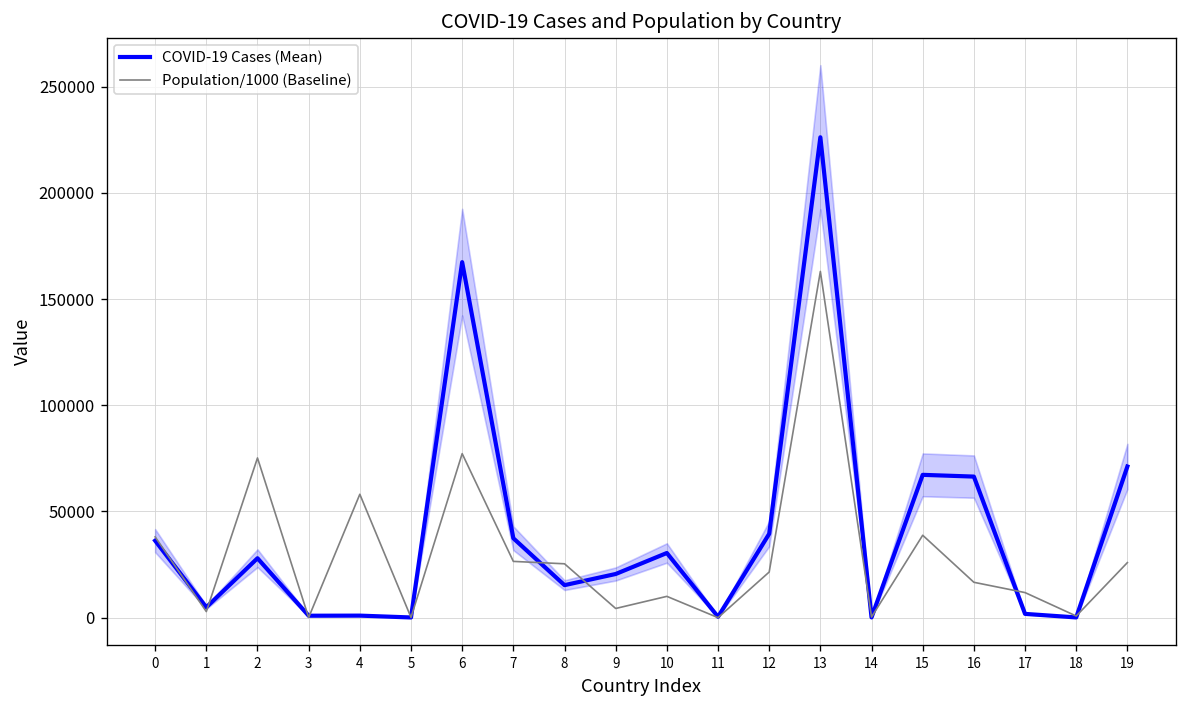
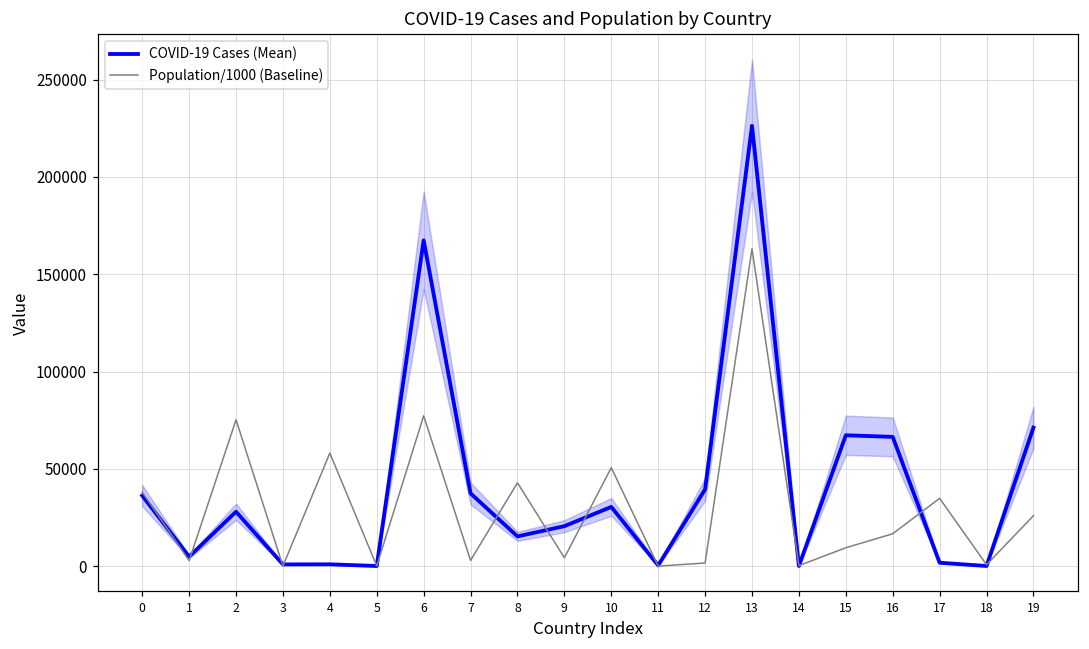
Population/1000 (Baseline), 7: 26000 -> 3000
Population/1000 (Baseline), 8: 25000 -> 43000
Population/1000 (Baseline), 10: 10000 -> 51000
Population/1000 (Baseline), 12: 21000 -> 2000
Population/1000 (Baseline), 15: 39000 -> 9000
Population/1000 (Baseline), 17: 12000 -> 35000
